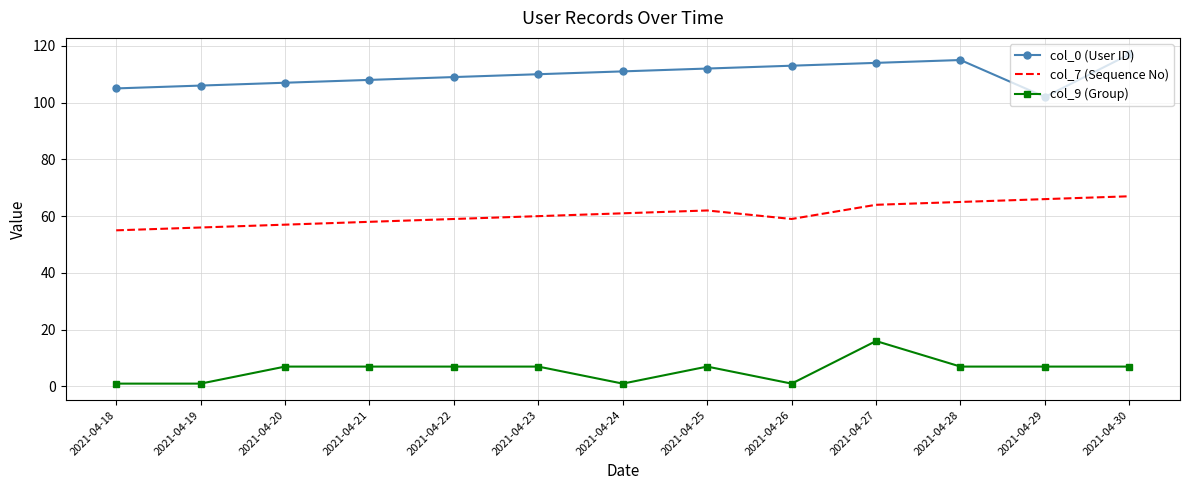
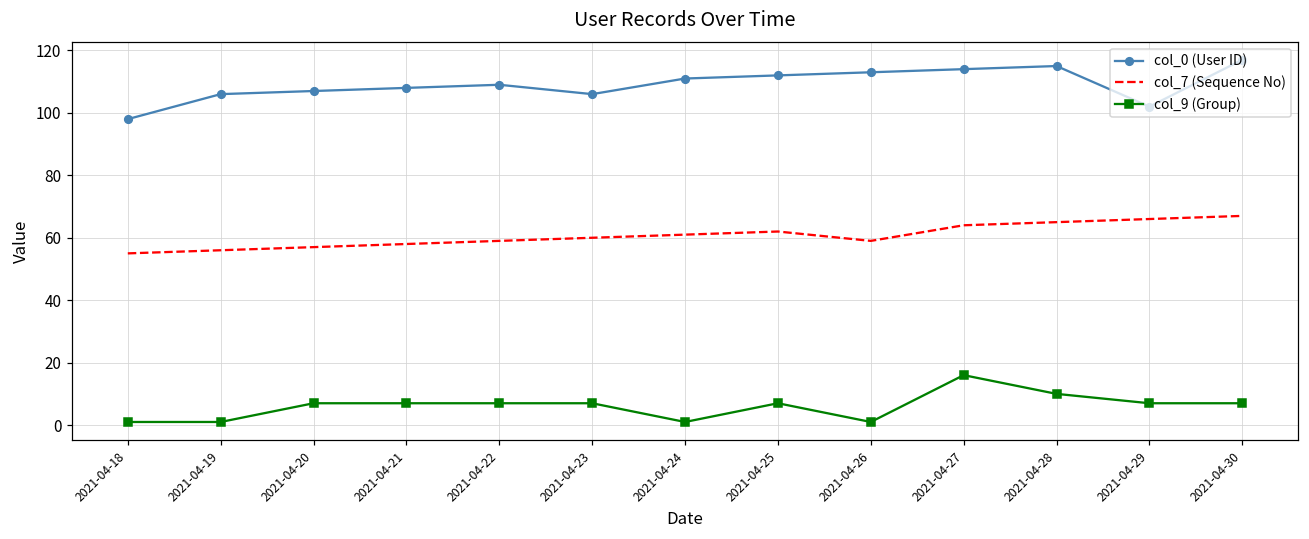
col_0 (User ID), 2021-04-18: 105 -> 98
col_0 (User ID), 2021-04-23: 110 -> 106
col_9 (Group), 2021-04-28: 7 -> 10
